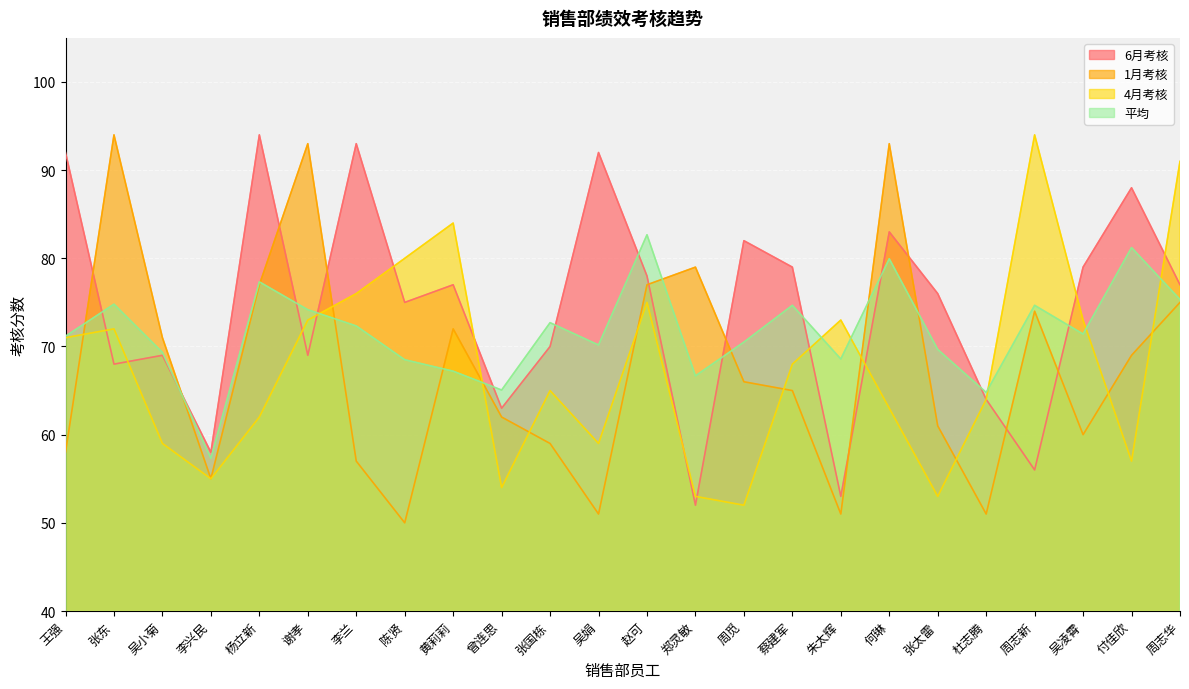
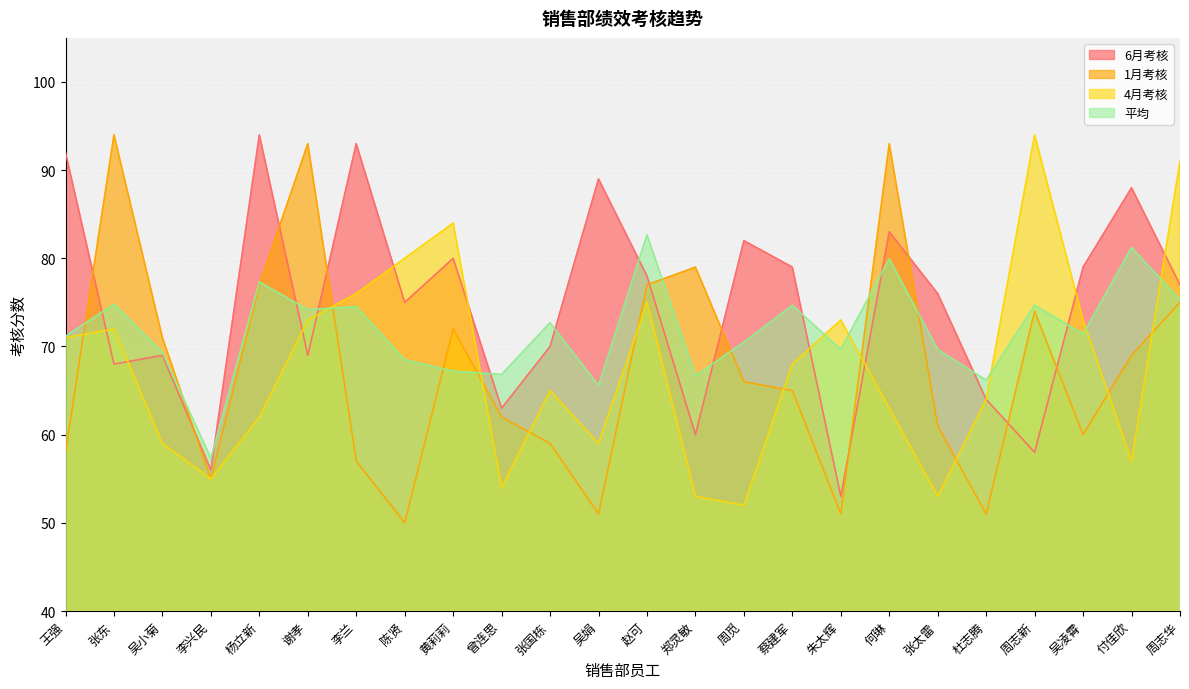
6月考核, 李兴民: 58 -> 56
平均, 李兰: 72 -> 75
6月考核, 黄莉莉: 77 -> 80
平均, 曾连思: 65 -> 67
6月考核, 吴娟: 92 -> 89
平均, 吴娟: 70 -> 66
6月考核, 郑灵敏: 52 -> 60
平均, 朱太辉: 69 -> 70
平均, 杜志腾: 65 -> 66
6月考核, 周志新: 56 -> 58
